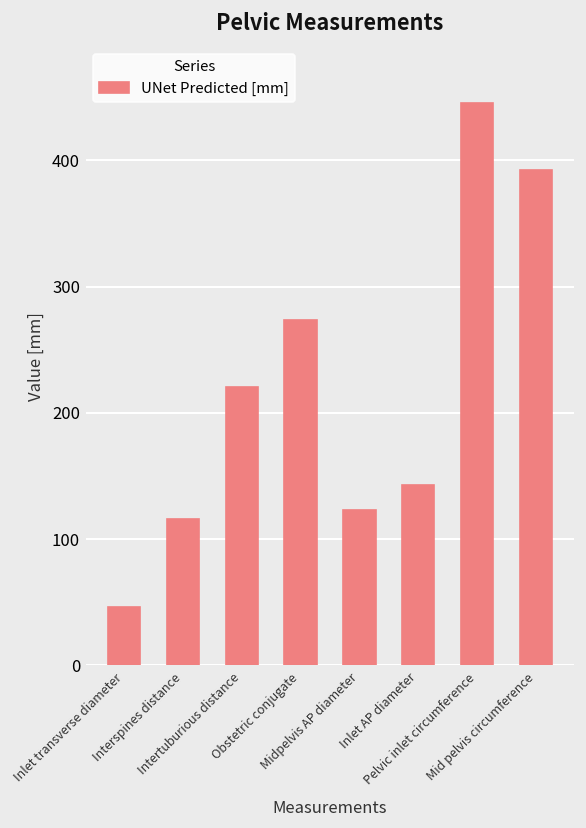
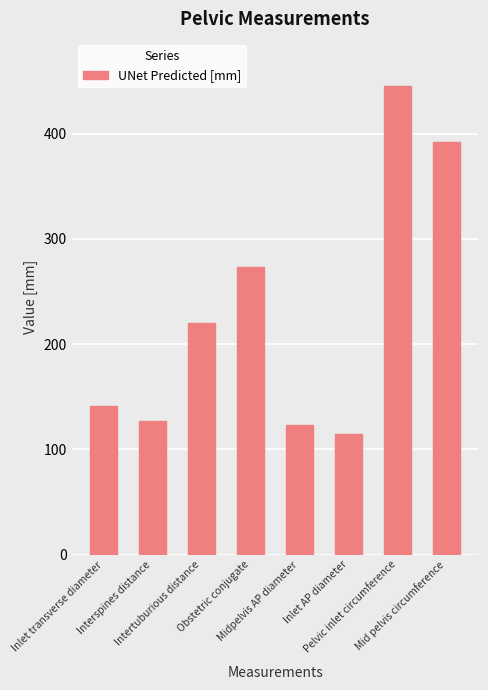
Inlet transverse diameter: 46 -> 141
Interspines distance: 116 -> 127
Inlet AP diameter: 143 -> 114
